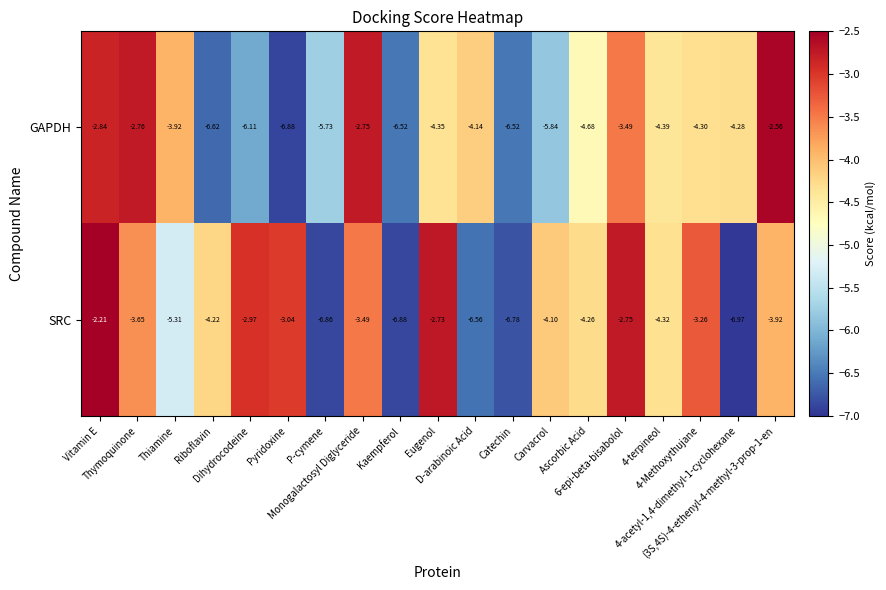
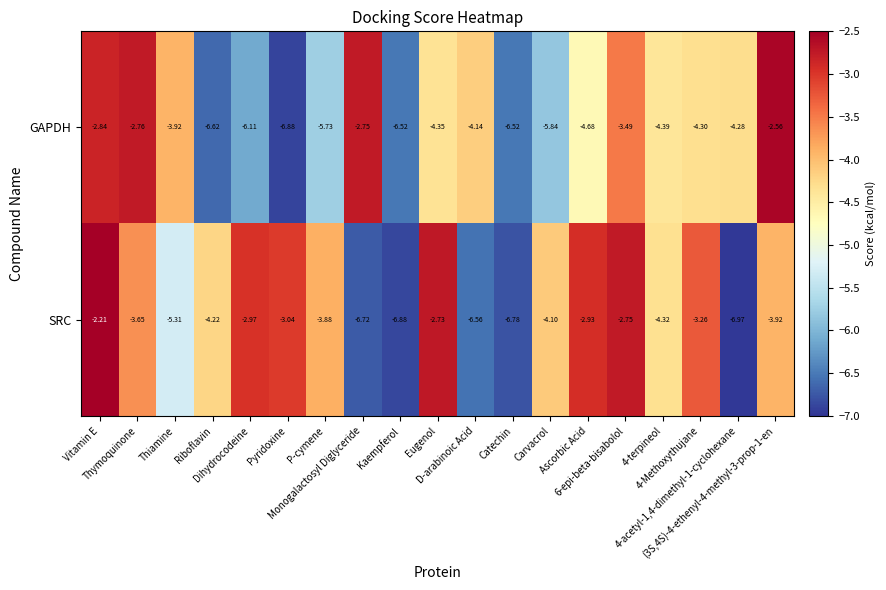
SRC, P-cymene: -6.86 -> -3.88
SRC, Monogalactosyl Diglyceride: -3.49 -> -6.72
SRC, Ascorbic Acid: -4.26 -> -2.93
